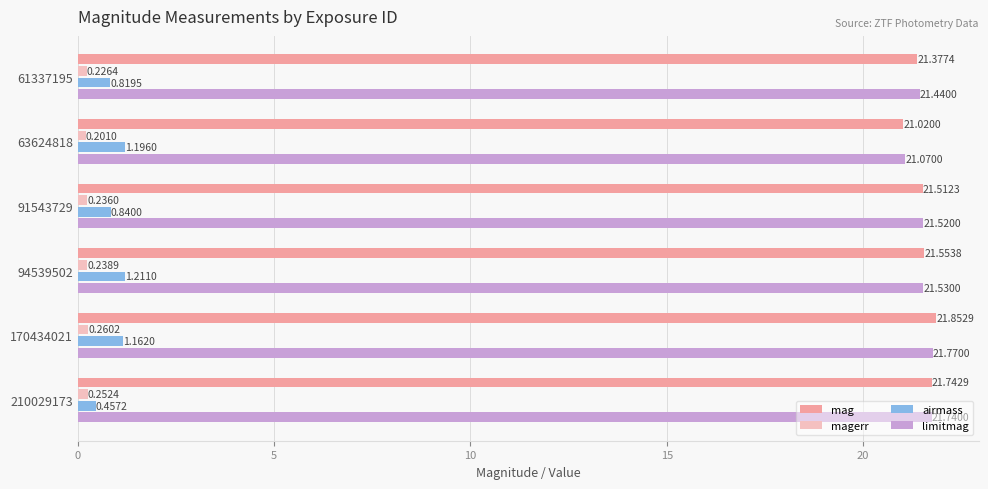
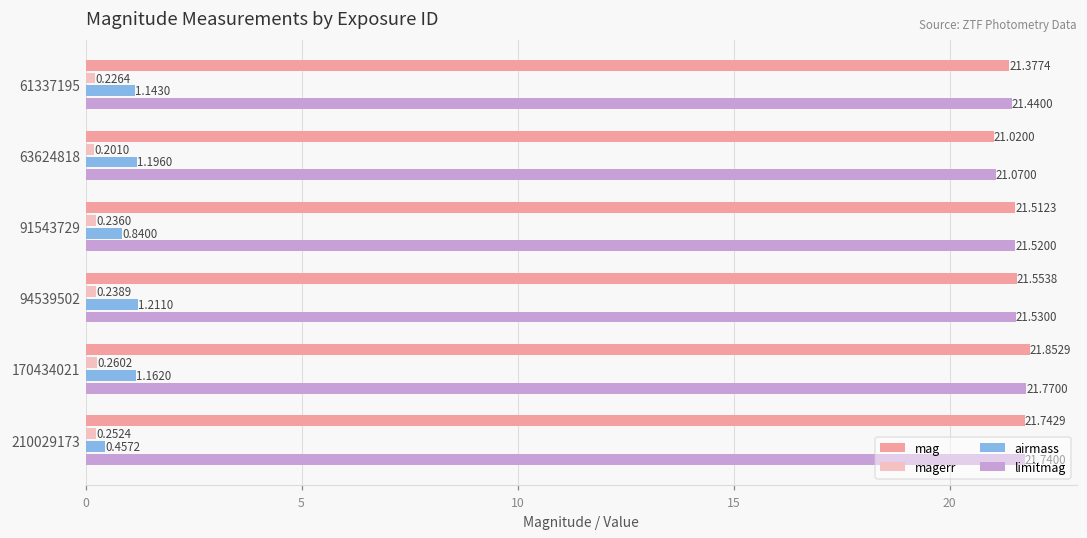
airmass, 61337195: 0.8195 -> 1.1430
